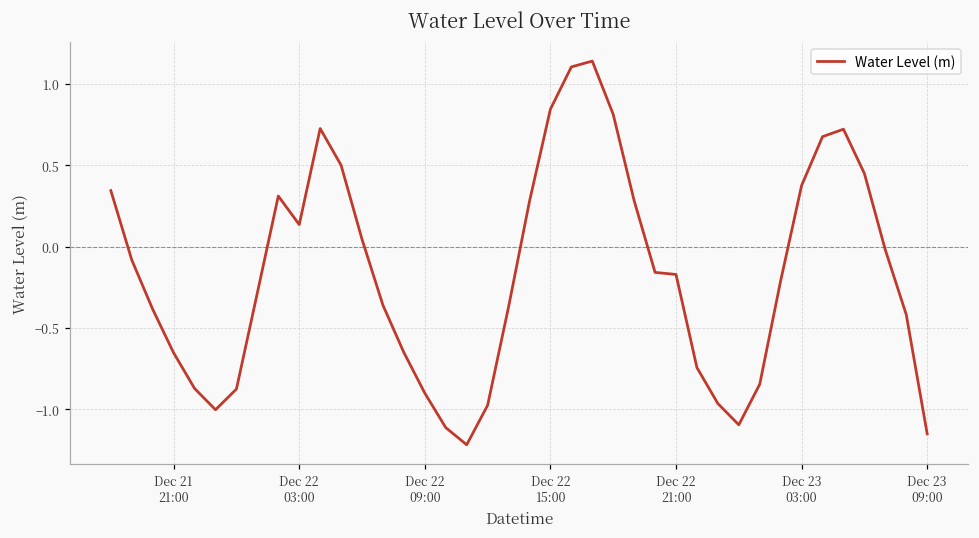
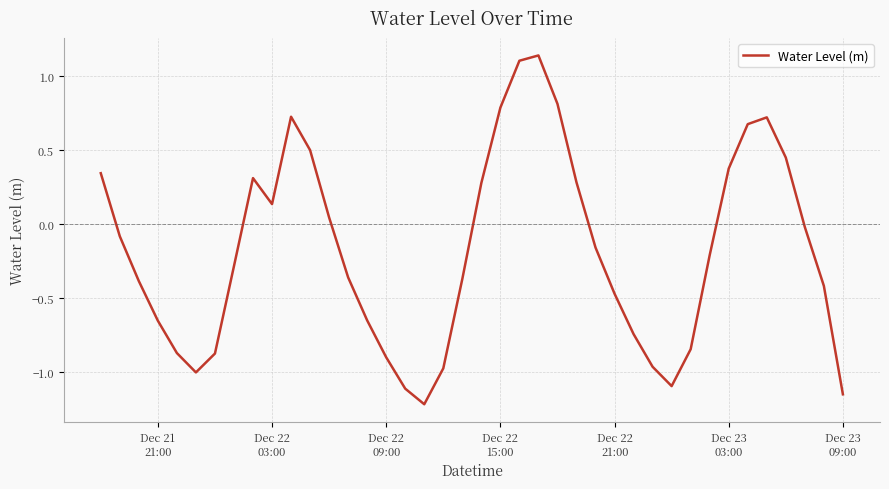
Dec 22 15:00: 0.84 -> 0.79
Dec 22 21:00: -0.17 -> -0.47
